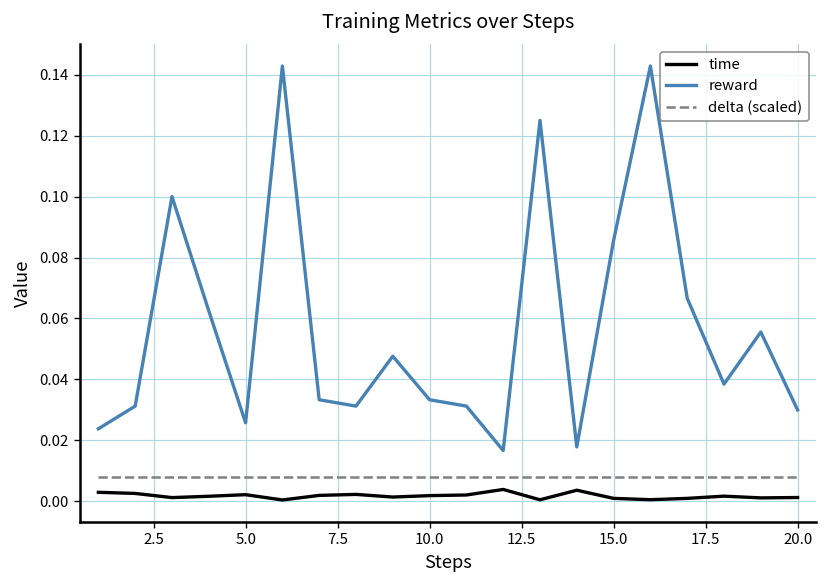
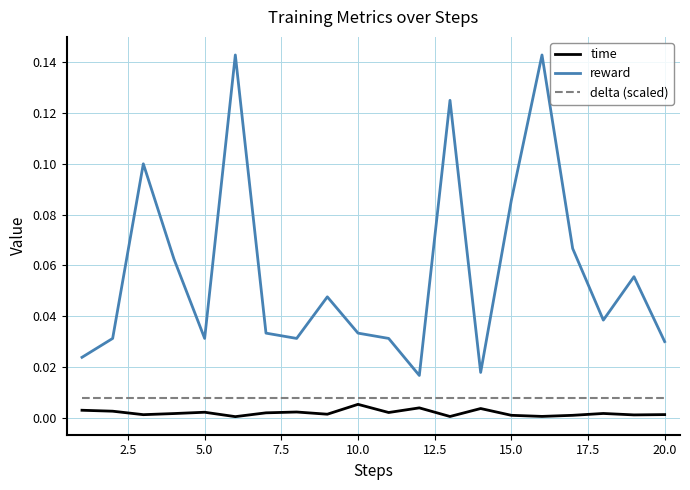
reward, 5.0: 0.026 -> 0.031
time, 10.0: 0.002 -> 0.005
